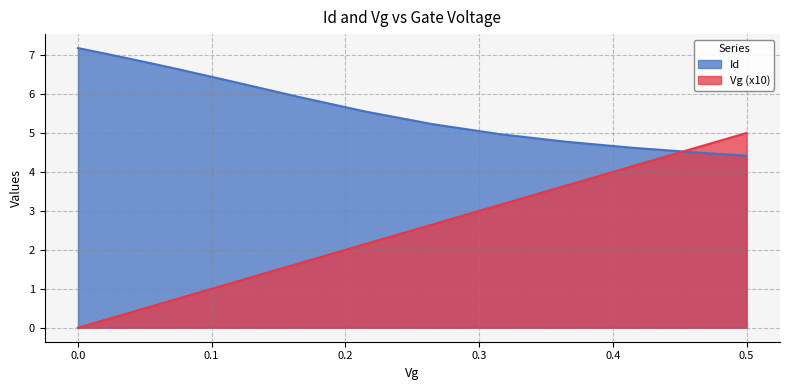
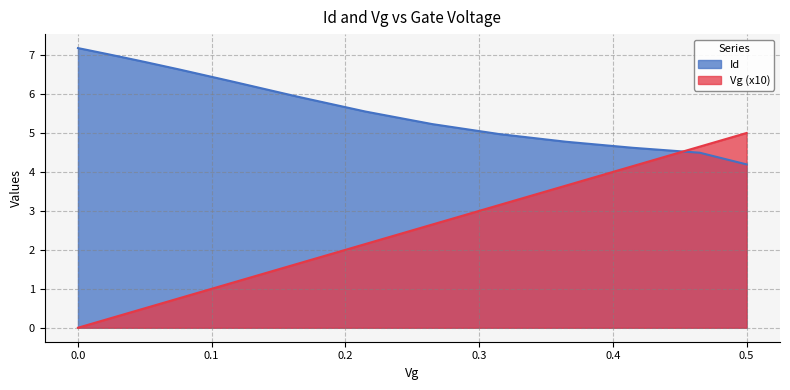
Id, 0.5: 4.4 -> 4.2
